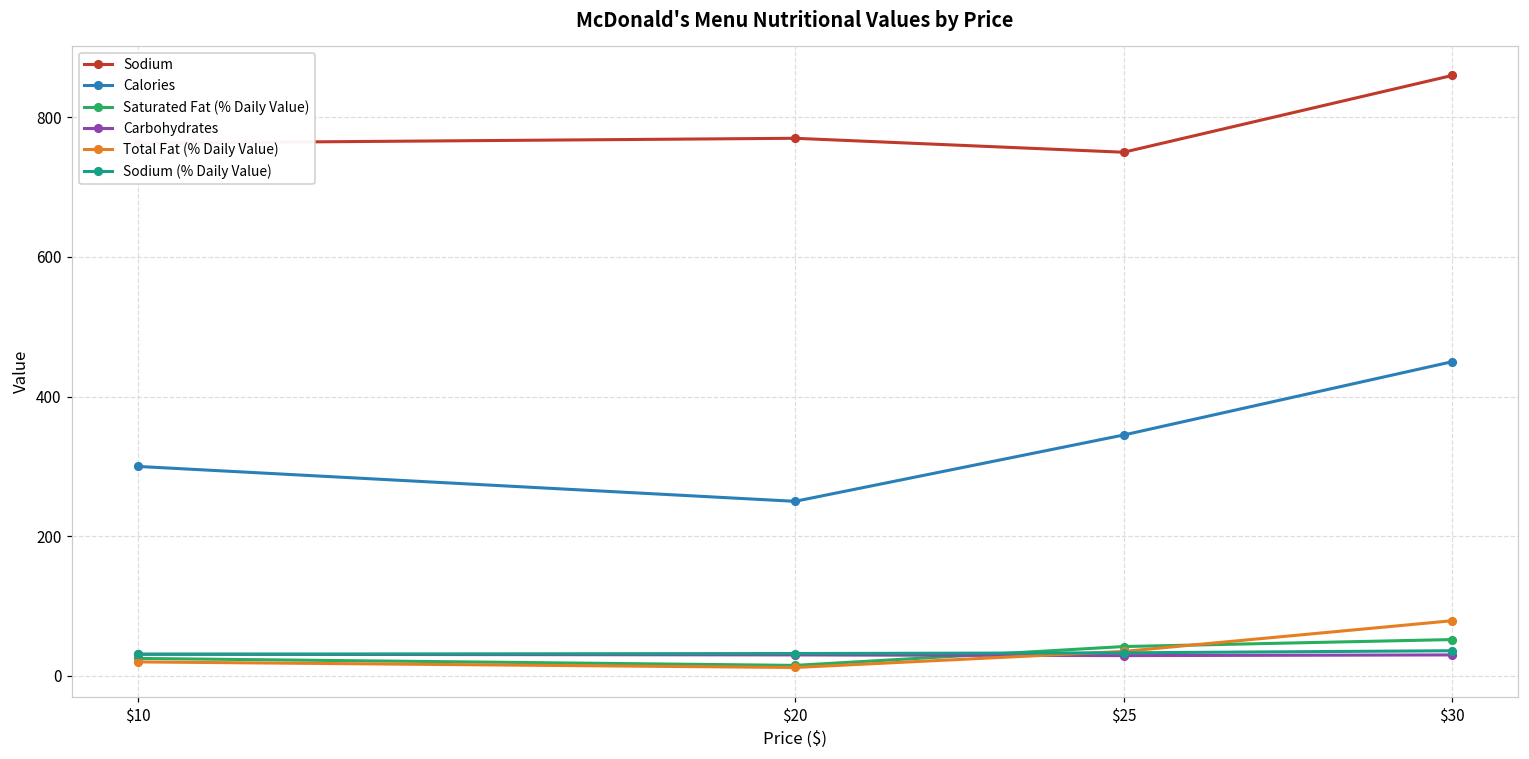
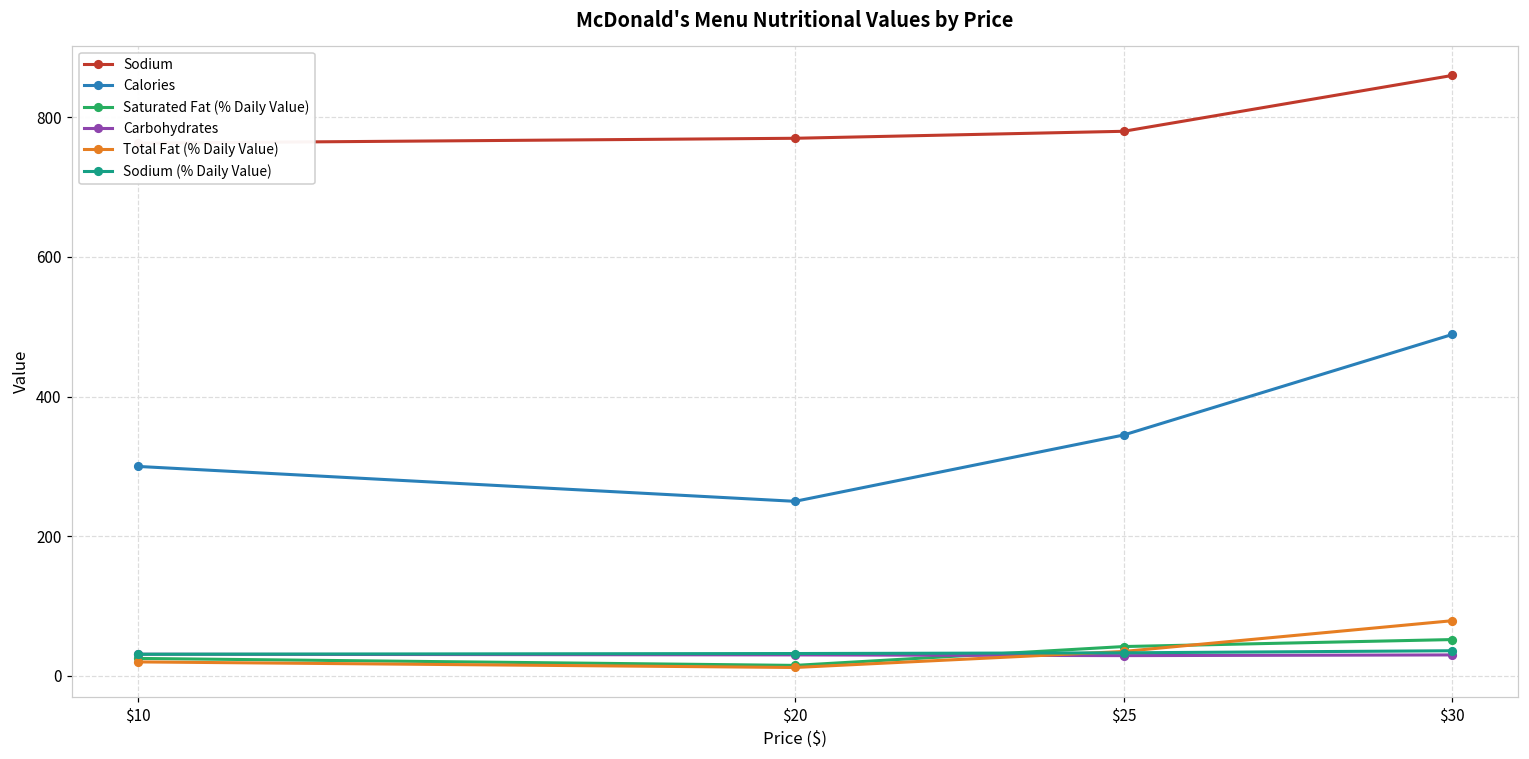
Sodium, $25: 750 -> 780
Calories, $30: 450 -> 490
